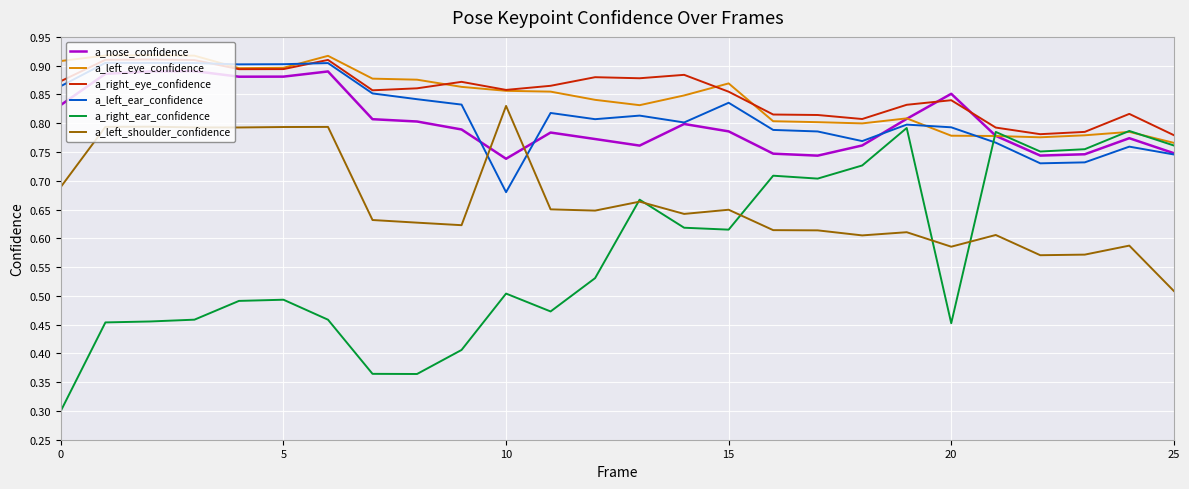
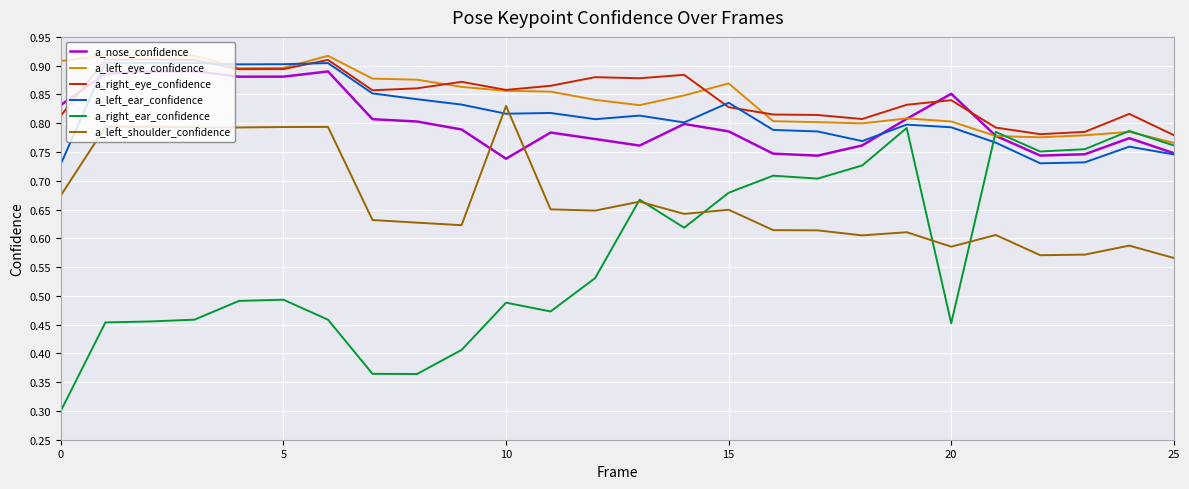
a_right_eye_confidence, 0: 0.87 -> 0.81
a_left_ear_confidence, 0: 0.86 -> 0.73
a_left_shoulder_confidence, 0: 0.69 -> 0.67
a_left_ear_confidence, 10: 0.68 -> 0.82
a_right_ear_confidence, 10: 0.50 -> 0.49
a_right_eye_confidence, 15: 0.85 -> 0.83
a_right_ear_confidence, 15: 0.62 -> 0.68
a_left_eye_confidence, 20: 0.78 -> 0.80
a_left_shoulder_confidence, 25: 0.51 -> 0.57
